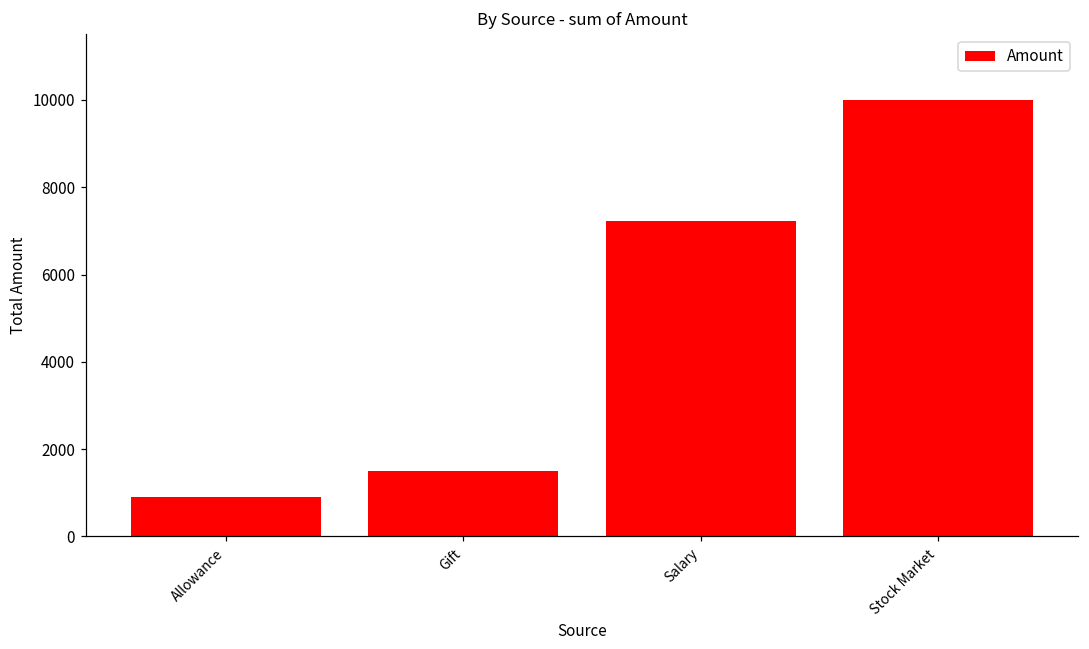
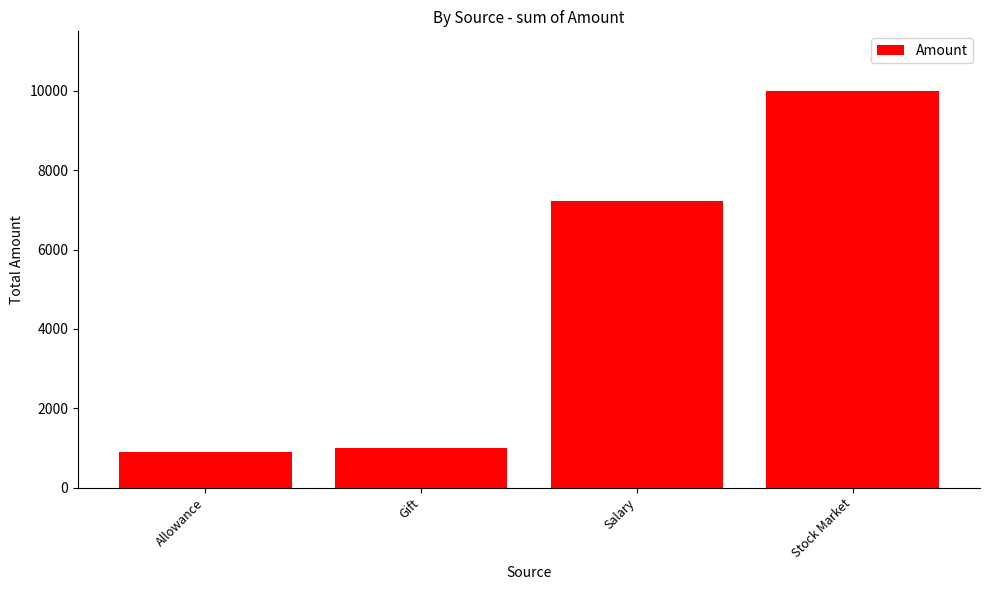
Gift: 1500 -> 1000
